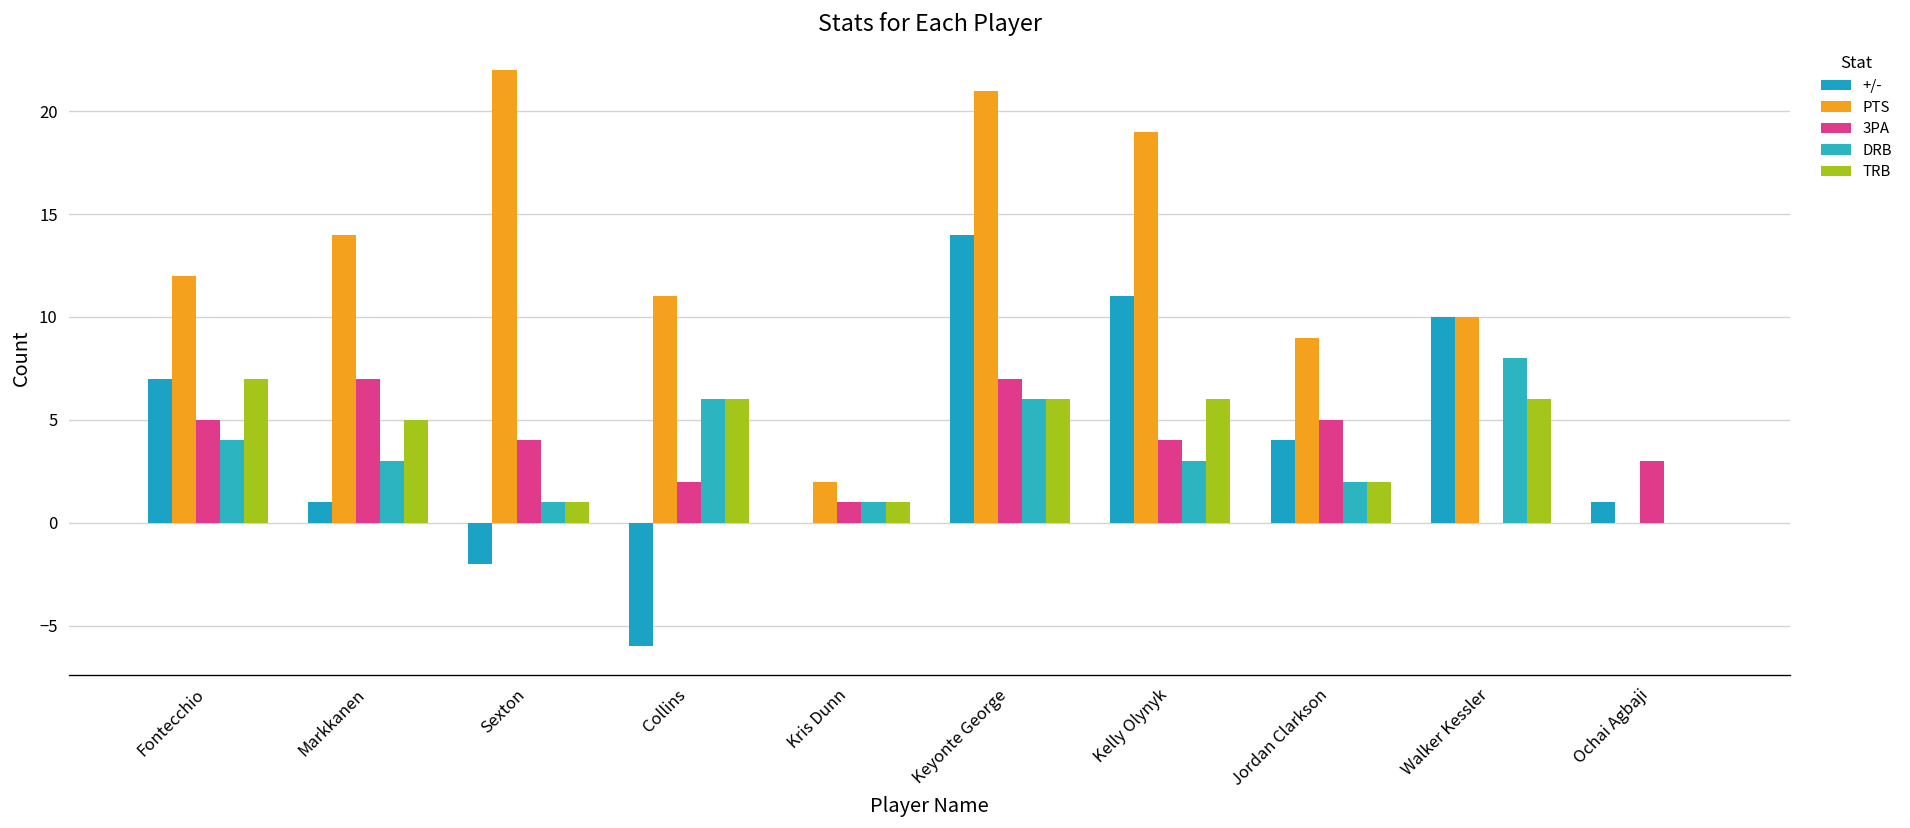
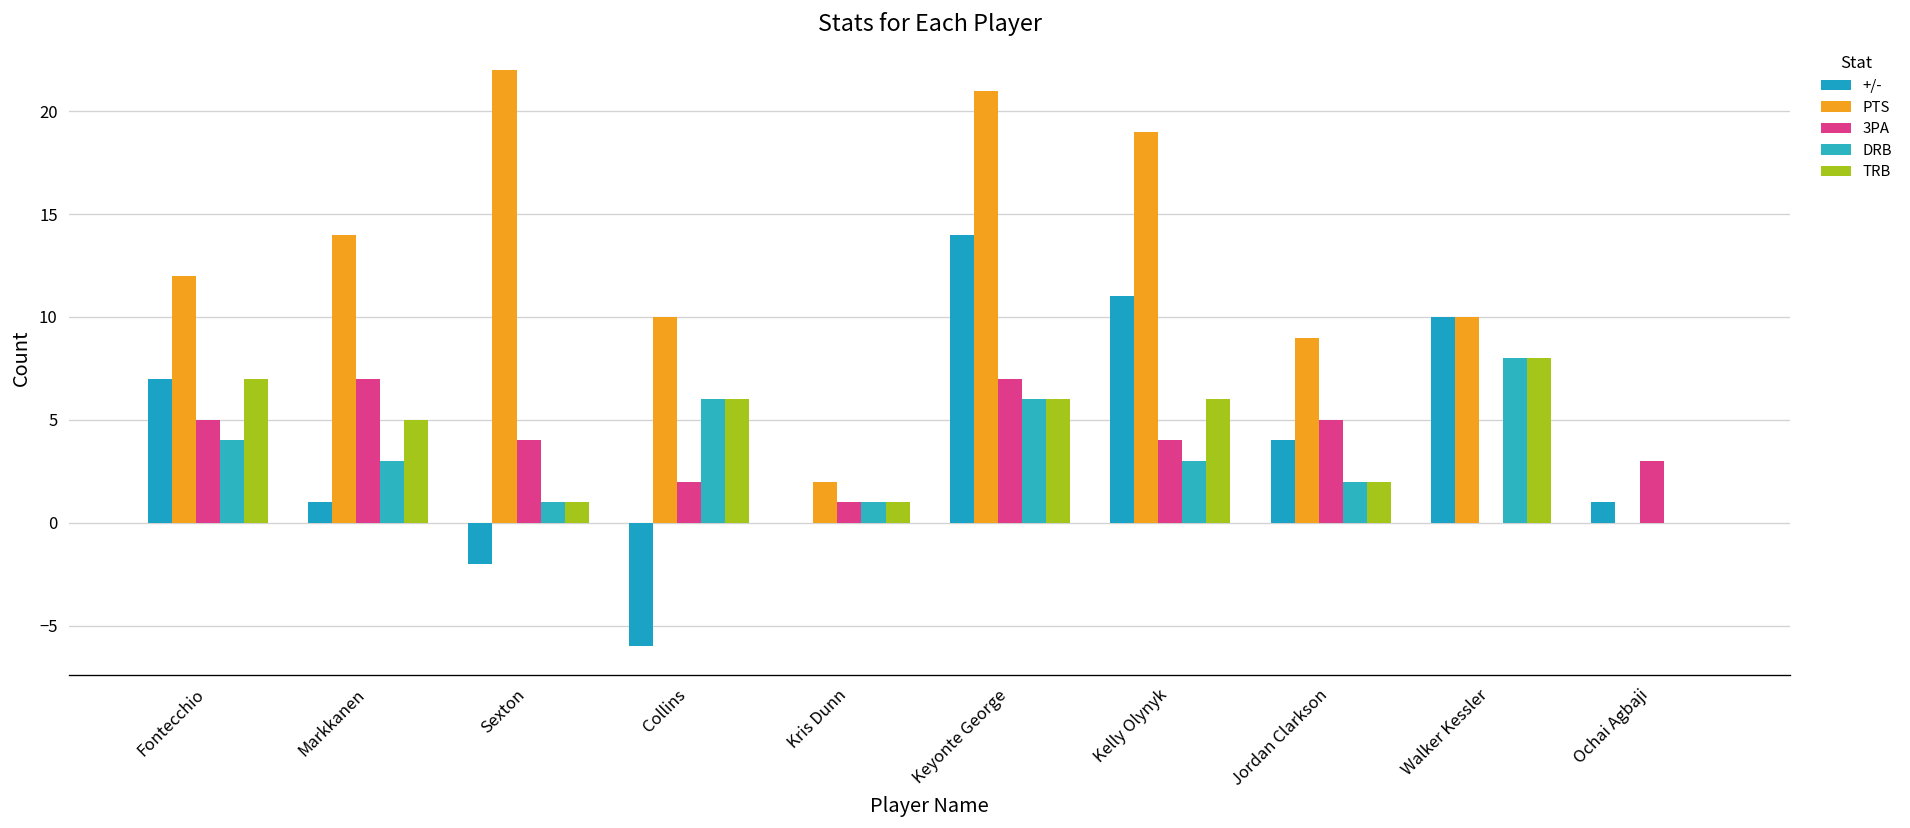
PTS, Collins: 11 -> 10
TRB, Walker Kessler: 6 -> 8
